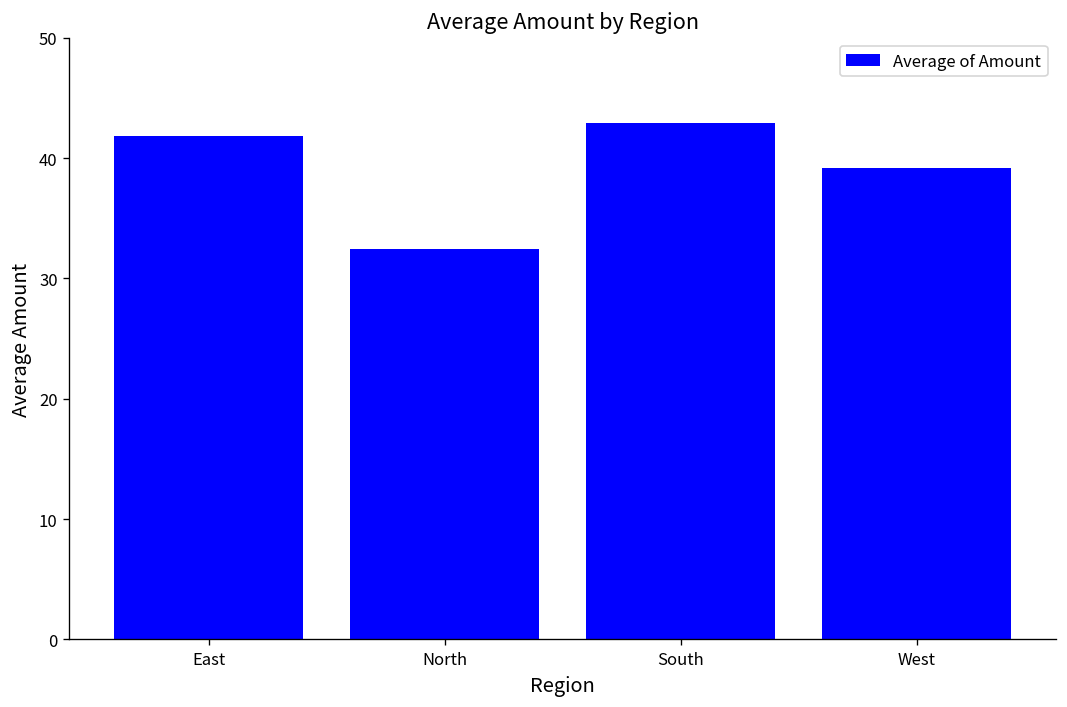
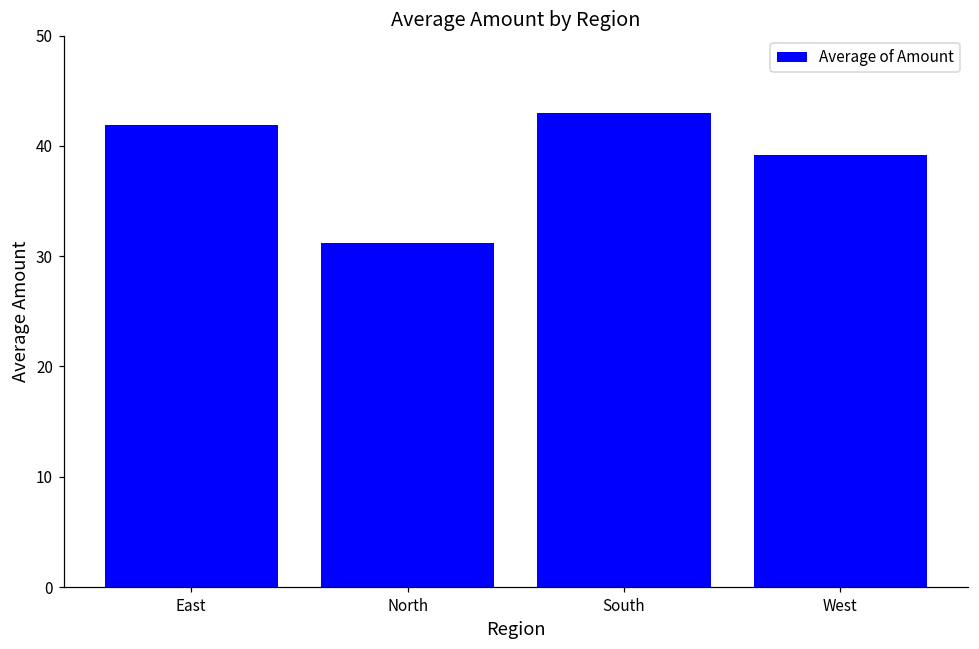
North: 32.5 -> 31.2
